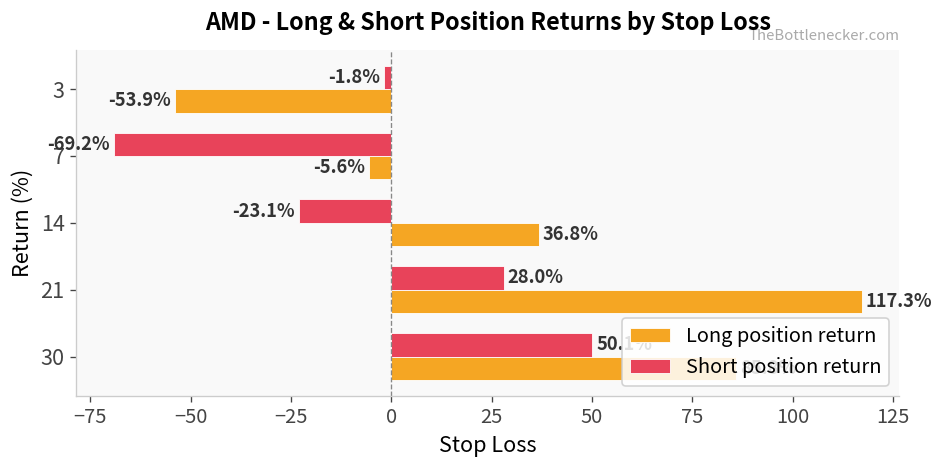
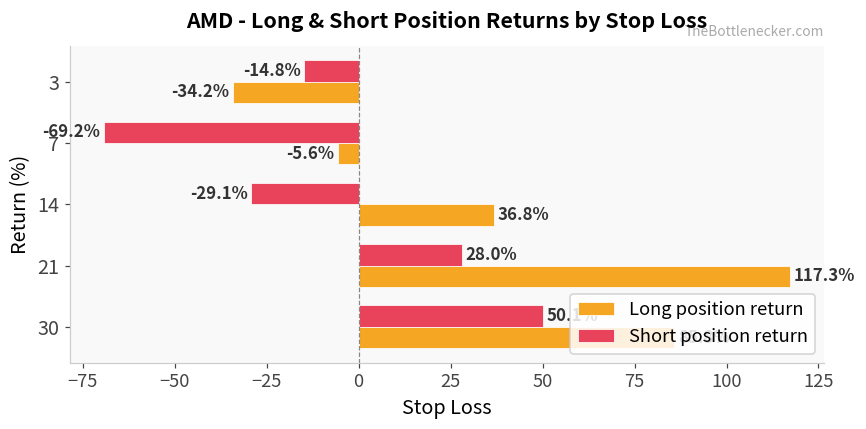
Short position return, 3: -1.8% -> -14.8%
Long position return, 3: -53.9% -> -34.2%
Short position return, 14: -23.1% -> -29.1%
